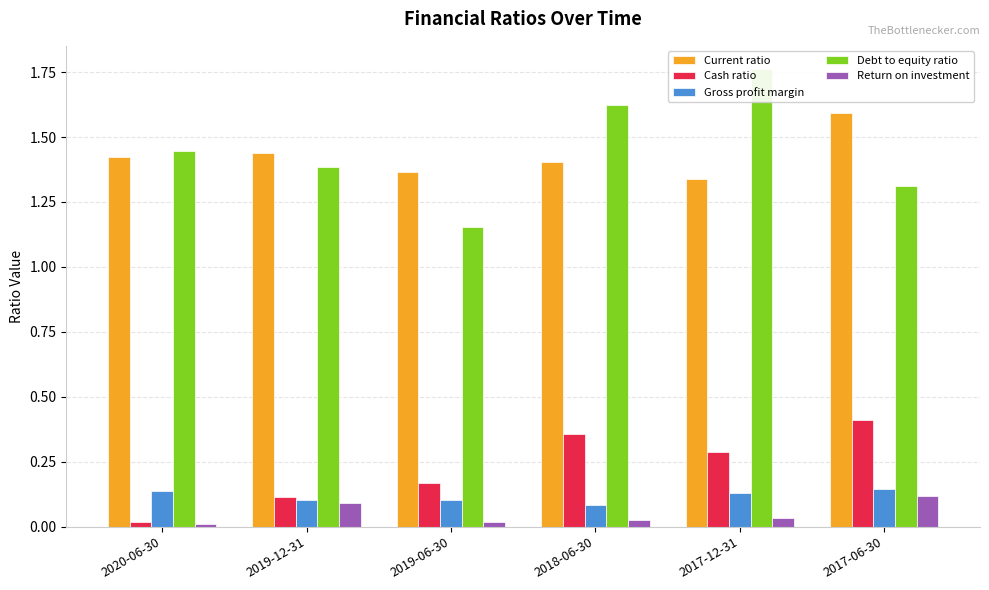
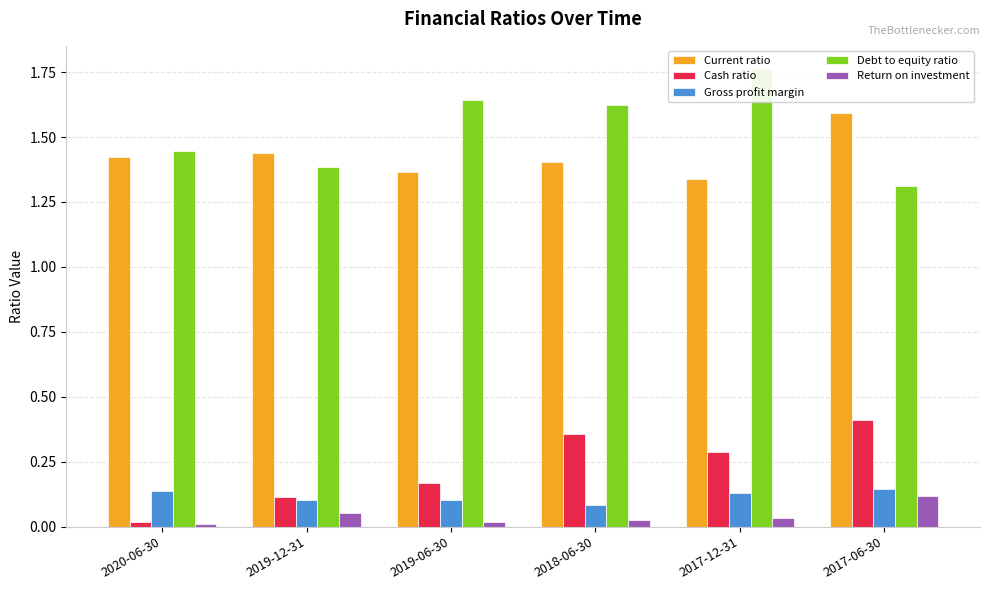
Return on investment, 2019-12-31: 0.09 -> 0.05
Debt to equity ratio, 2019-06-30: 1.15 -> 1.64
